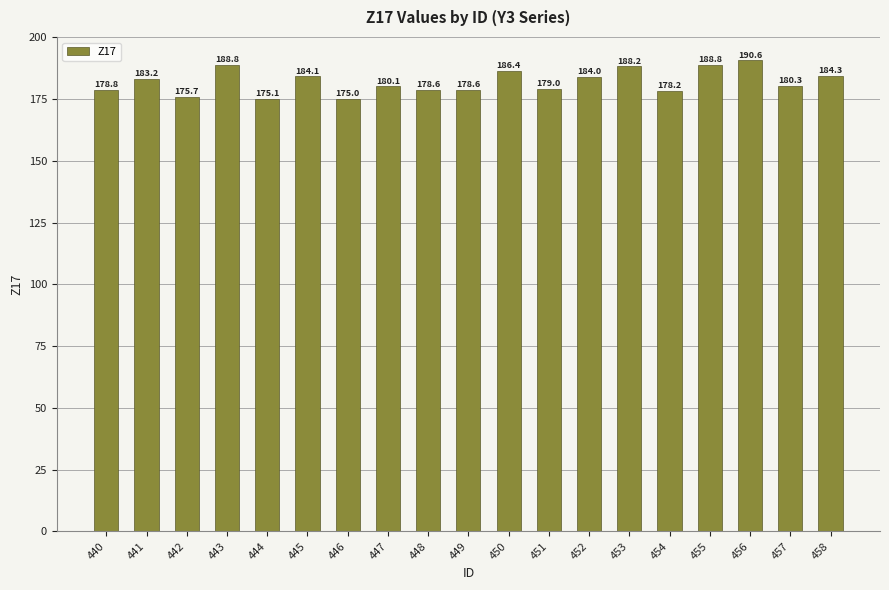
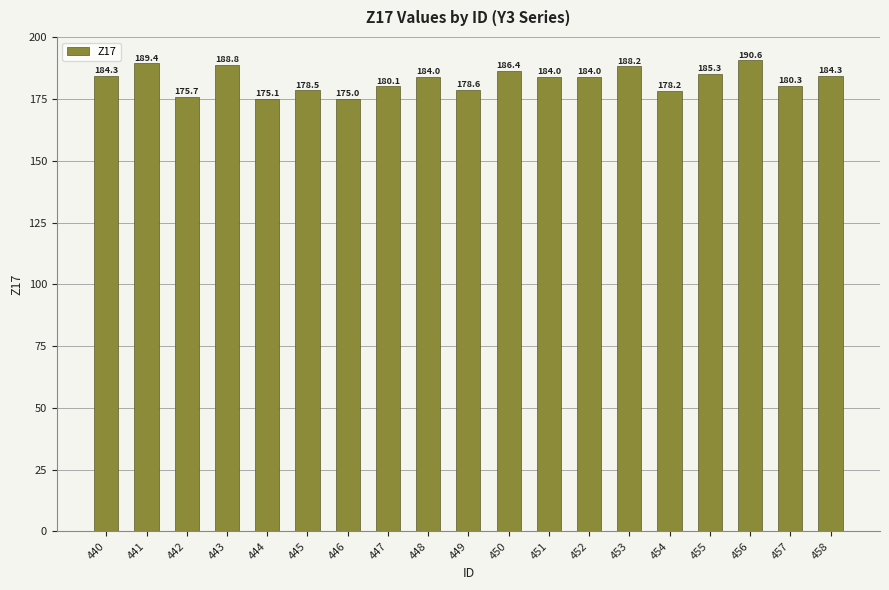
440: 178.8 -> 184.3
441: 183.2 -> 189.4
445: 184.1 -> 178.5
448: 178.6 -> 184.0
451: 179.0 -> 184.0
455: 188.8 -> 185.3
